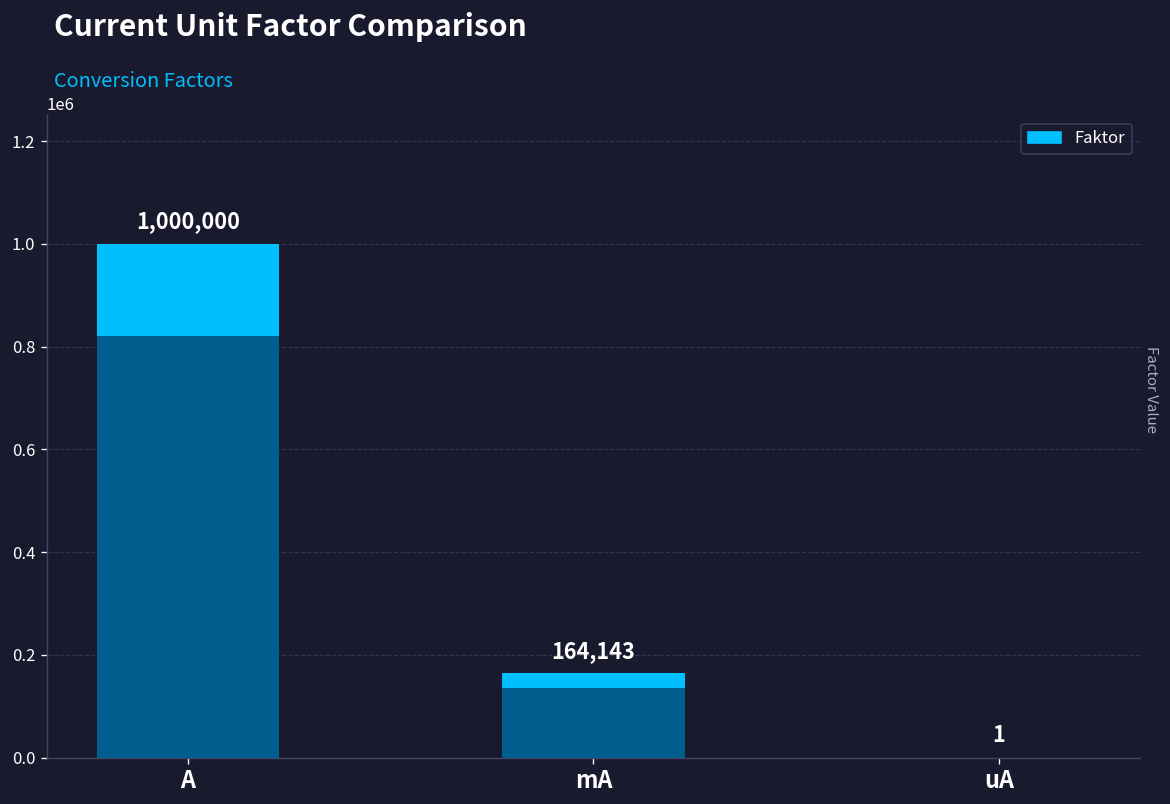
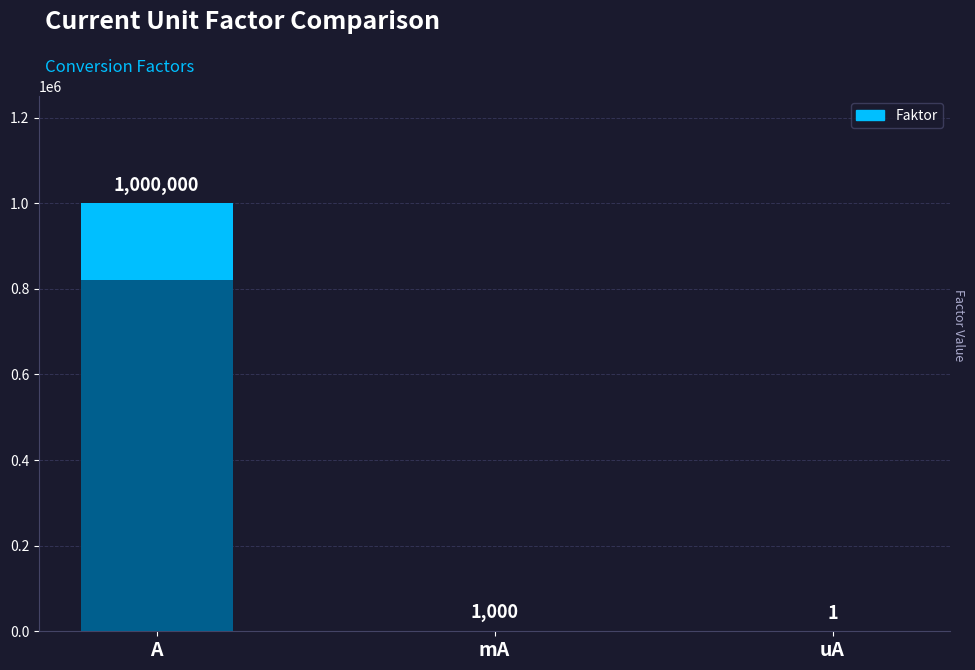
mA: 164,143 -> 1,000
